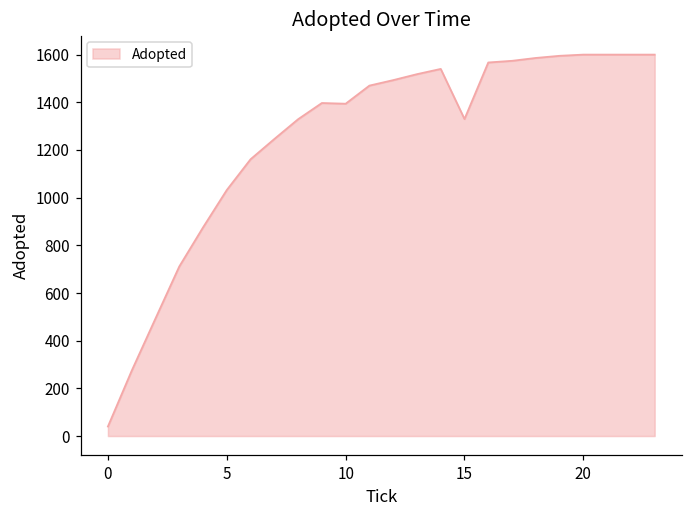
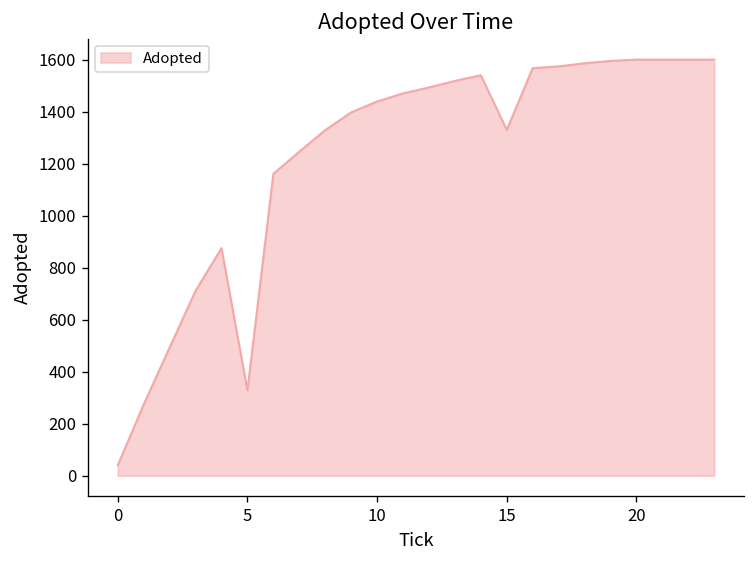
5: 1030 -> 330
10: 1390 -> 1440
